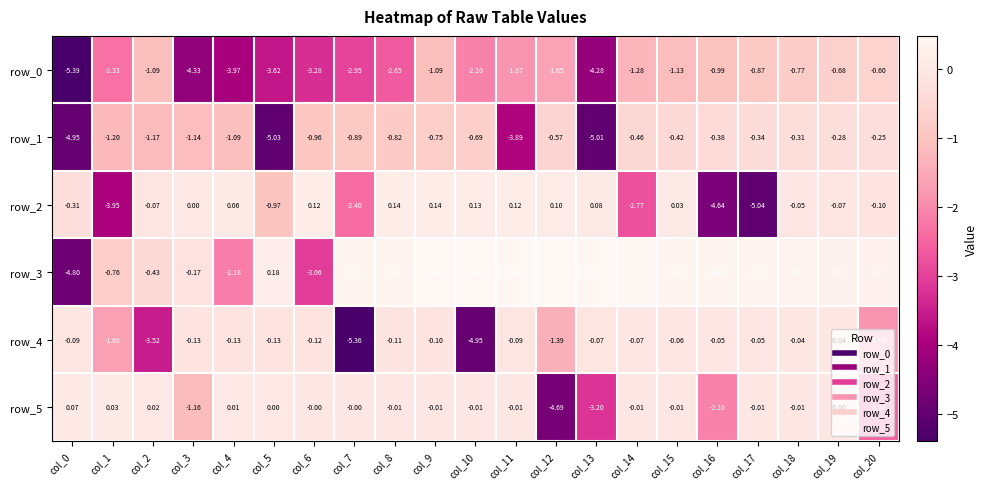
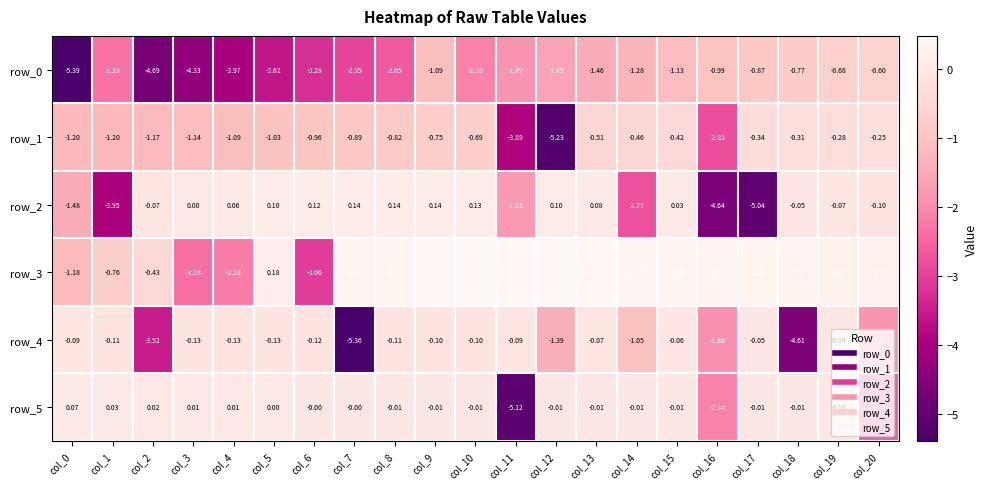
row_0, col_2: -1.09 -> -4.69
row_0, col_13: -4.28 -> -1.46
row_1, col_0: -4.95 -> -1.20
row_1, col_5: -5.03 -> -1.03
row_1, col_12: -0.57 -> -5.23
row_1, col_13: -5.01 -> -0.51
row_1, col_16: -0.38 -> -2.82
row_2, col_0: -0.31 -> -1.48
row_2, col_5: -0.97 -> 0.10
row_2, col_7: -2.40 -> 0.14
row_2, col_11: 0.12 -> -1.81
row_3, col_0: -4.80 -> -1.18
row_3, col_3: -0.17 -> -2.38
row_4, col_1: -1.68 -> -0.11
row_4, col_10: -4.95 -> -0.10
row_4, col_14: -0.07 -> -1.05
row_4, col_16: -0.05 -> -1.88
row_4, col_18: -0.04 -> -4.61
row_5, col_3: -1.16 -> 0.01
row_5, col_11: -0.01 -> -5.12
row_5, col_12: -4.69 -> -0.01
row_5, col_13: -3.20 -> -0.01
